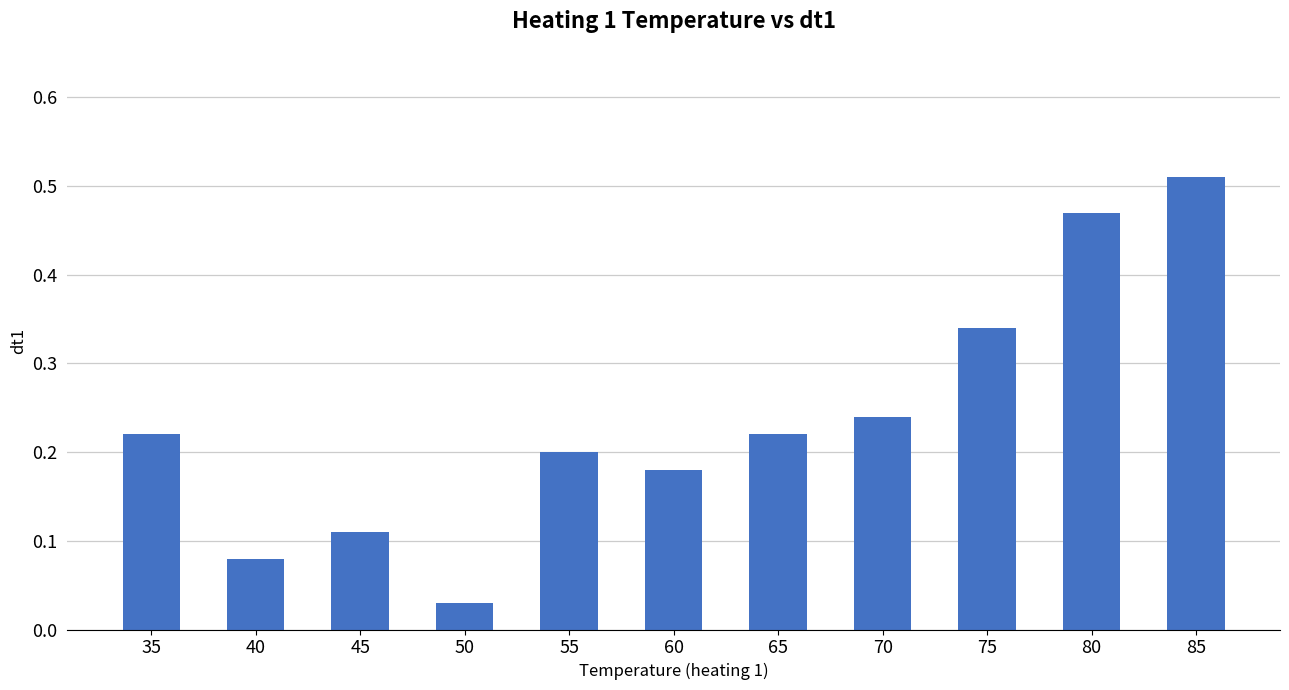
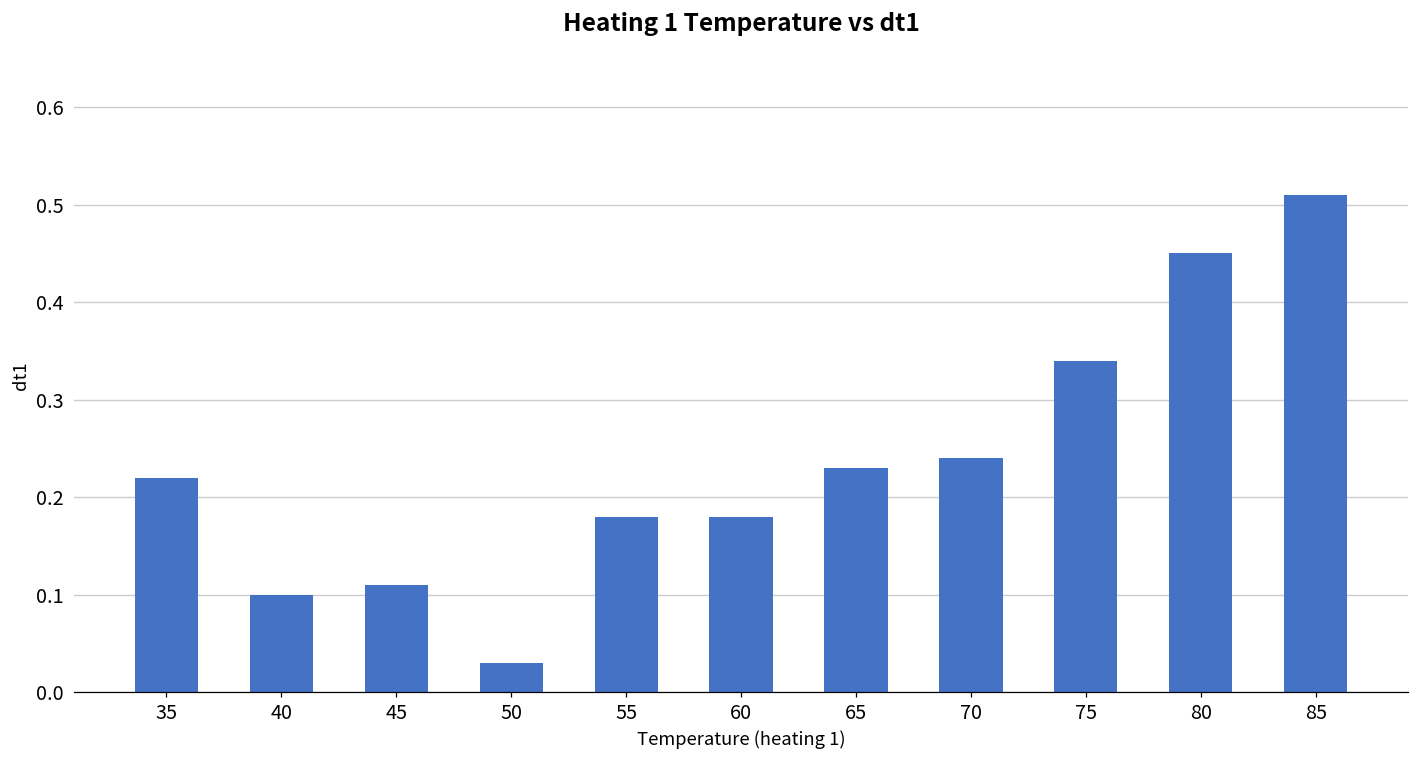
40: 0.08 -> 0.10
55: 0.20 -> 0.18
65: 0.22 -> 0.23
80: 0.47 -> 0.45
